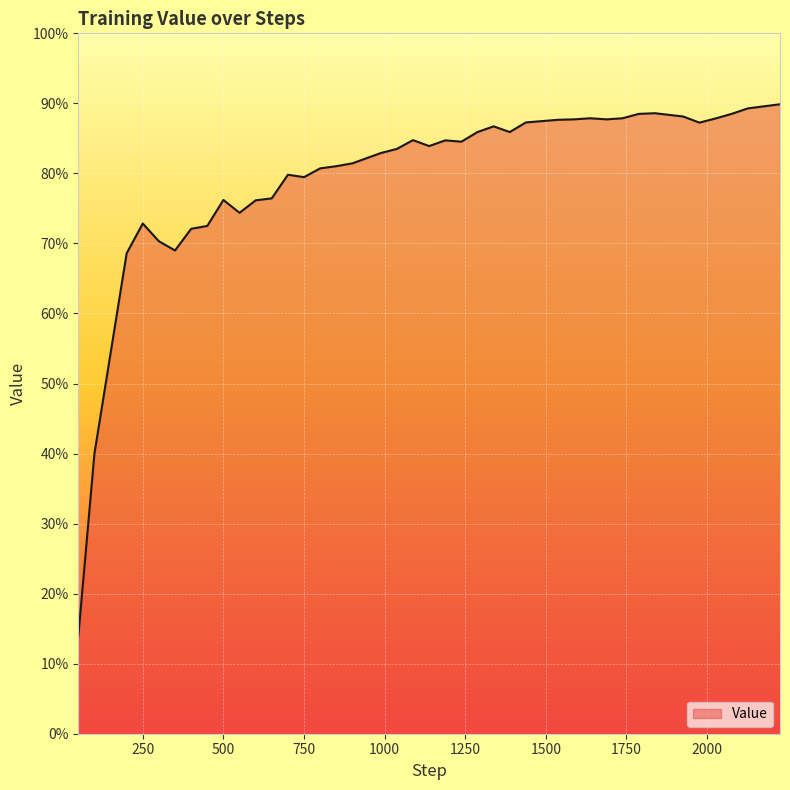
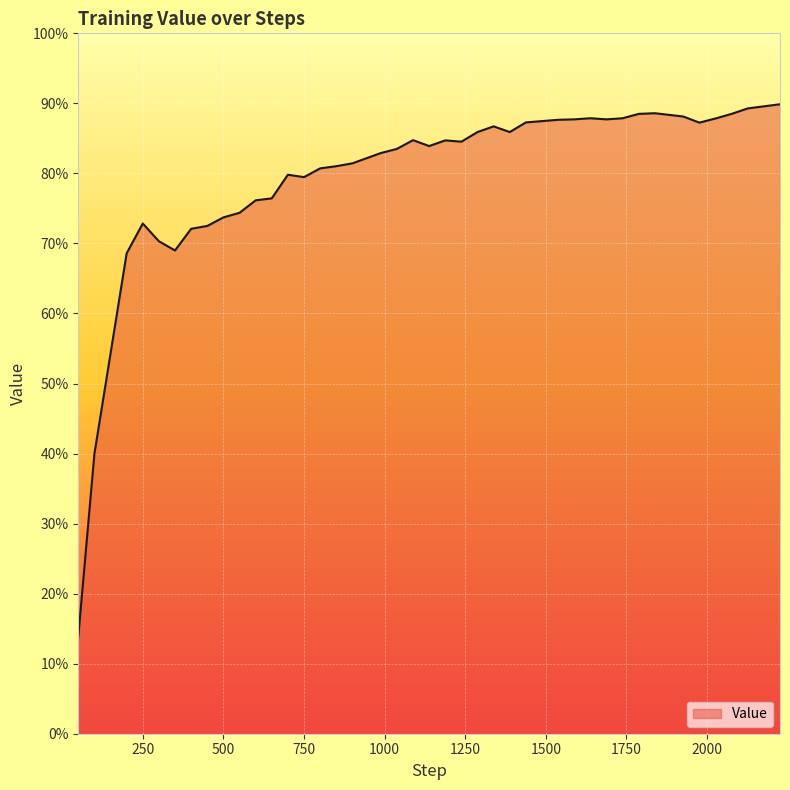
500: 76% -> 74%
